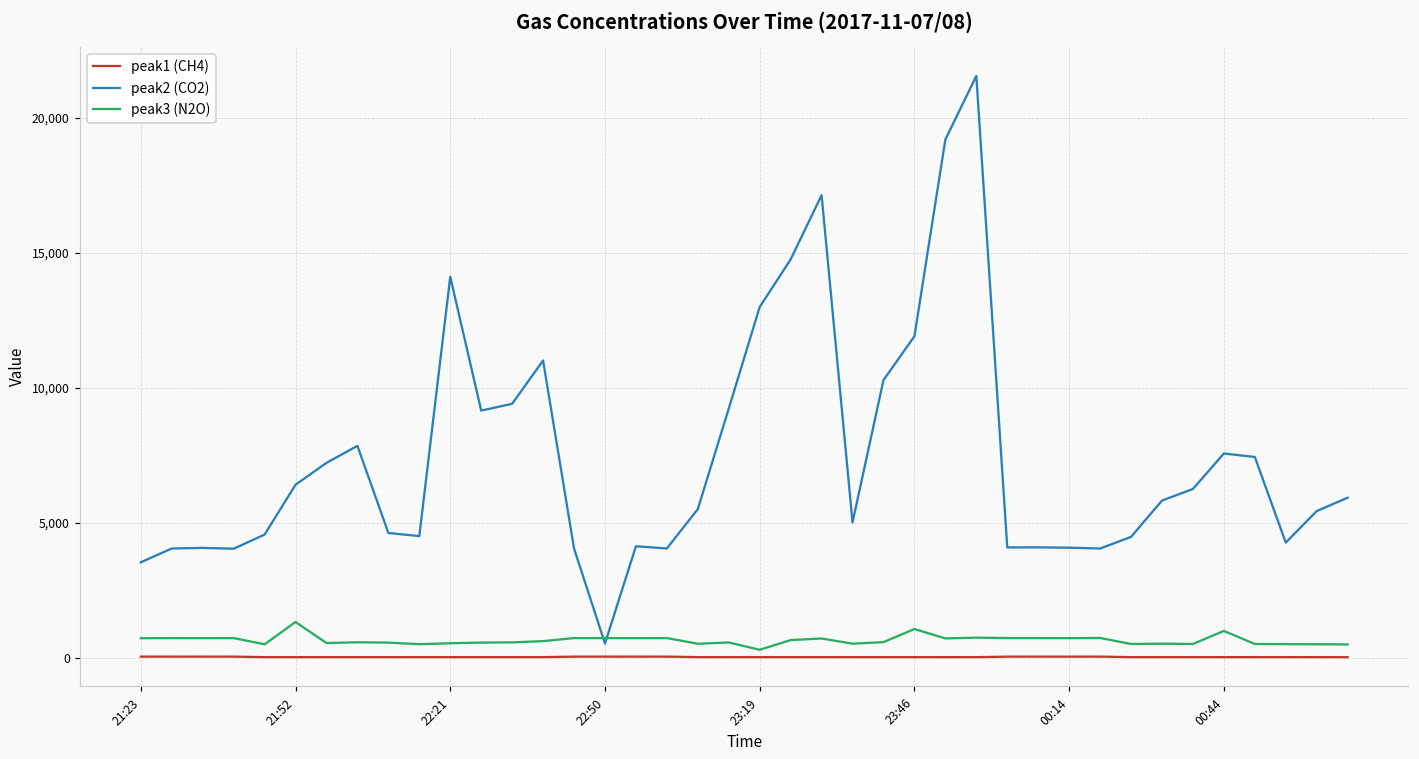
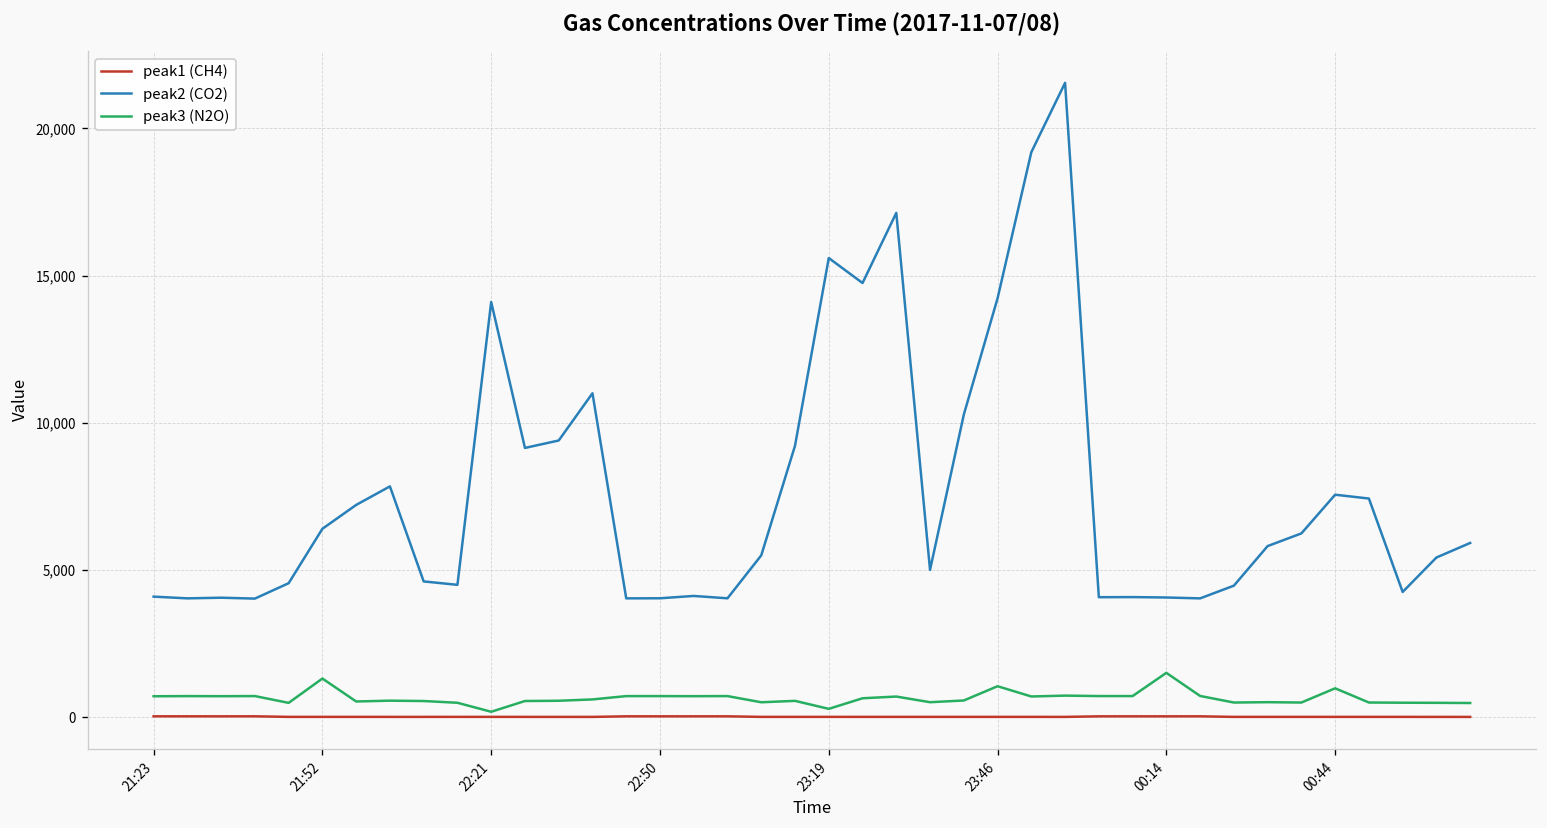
peak2 (CO2), 21:23: 3,500 -> 4,100
peak3 (N2O), 22:21: 500 -> 200
peak2 (CO2), 22:50: 500 -> 4,000
peak2 (CO2), 23:19: 13,000 -> 15,600
peak2 (CO2), 23:46: 11,900 -> 14,200
peak3 (N2O), 00:14: 700 -> 1,500
